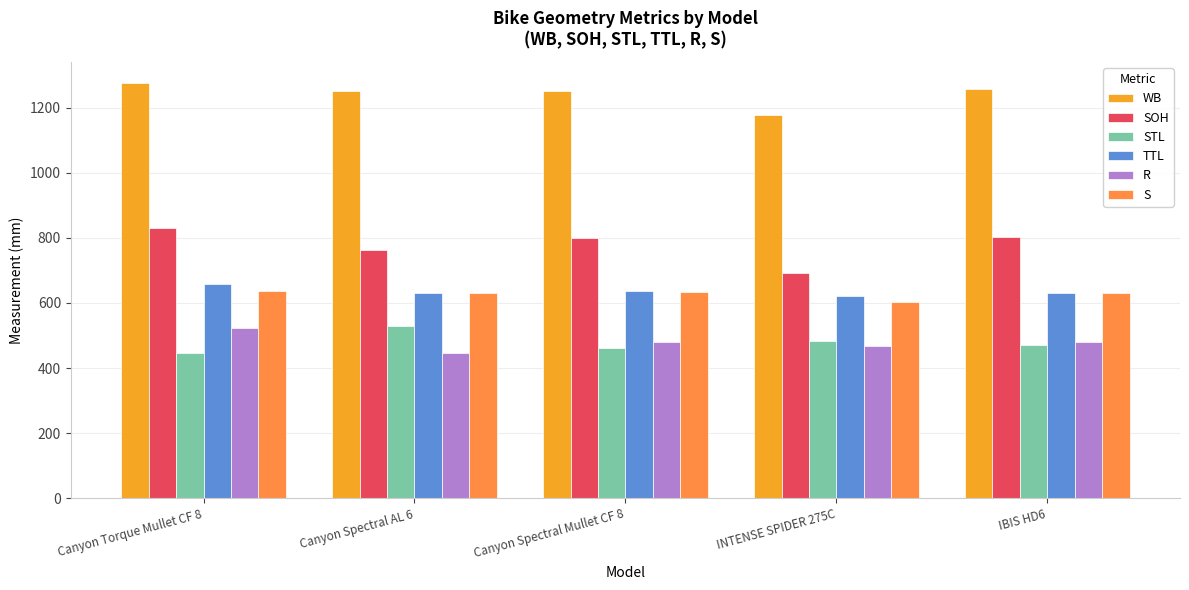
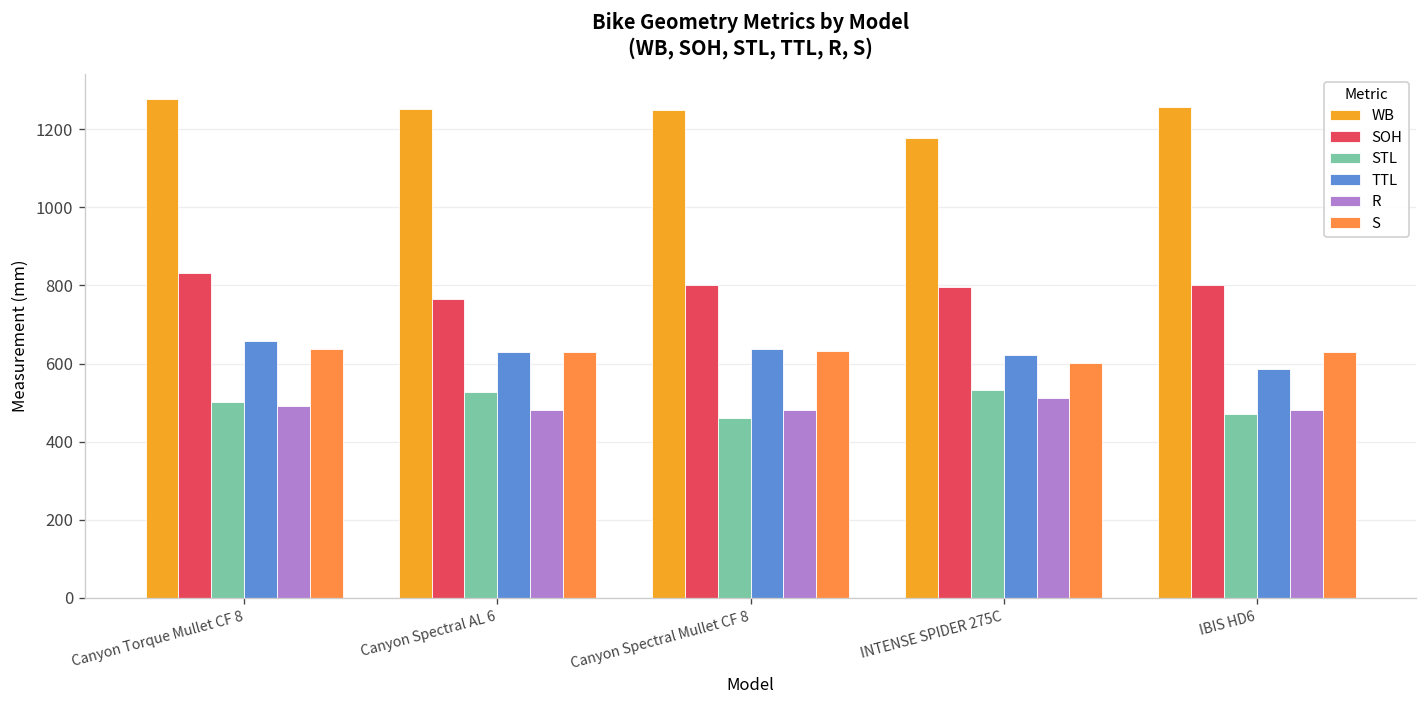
STL, Canyon Torque Mullet CF 8: 450 -> 500
R, Canyon Torque Mullet CF 8: 520 -> 490
R, Canyon Spectral AL 6: 450 -> 480
SOH, INTENSE SPIDER 275C: 690 -> 800
STL, INTENSE SPIDER 275C: 480 -> 530
R, INTENSE SPIDER 275C: 470 -> 510
TTL, IBIS HD6: 630 -> 590
